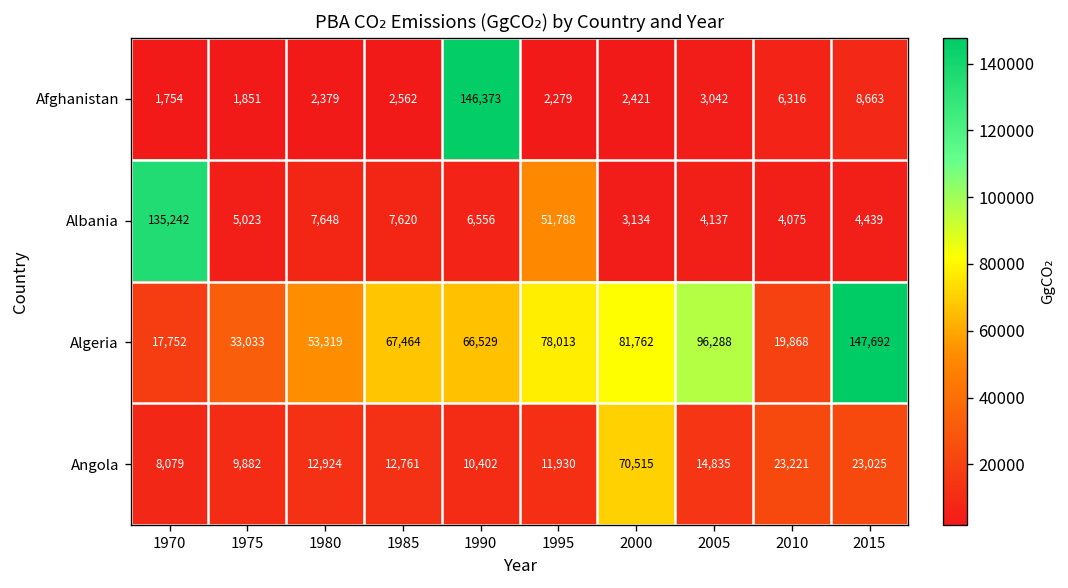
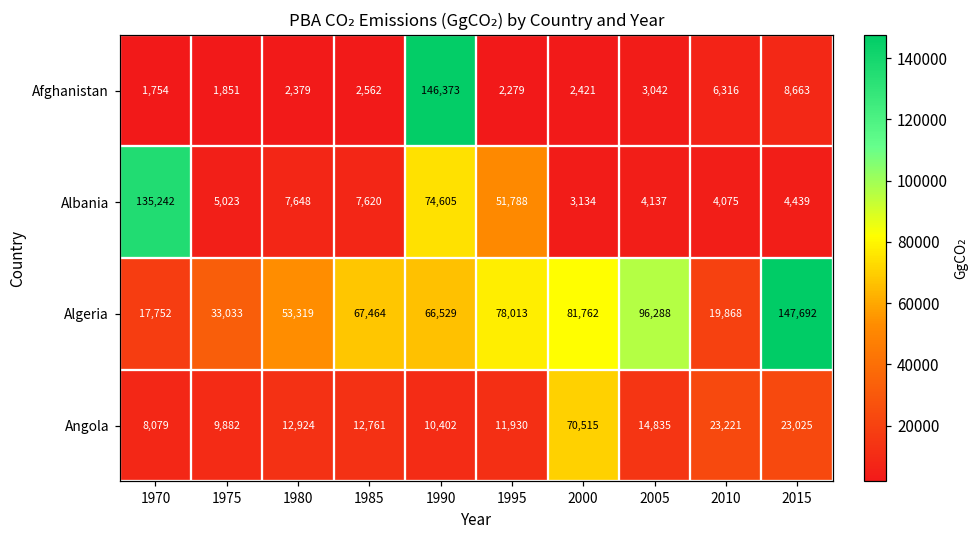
Albania, 1990: 6,556 -> 74,605
